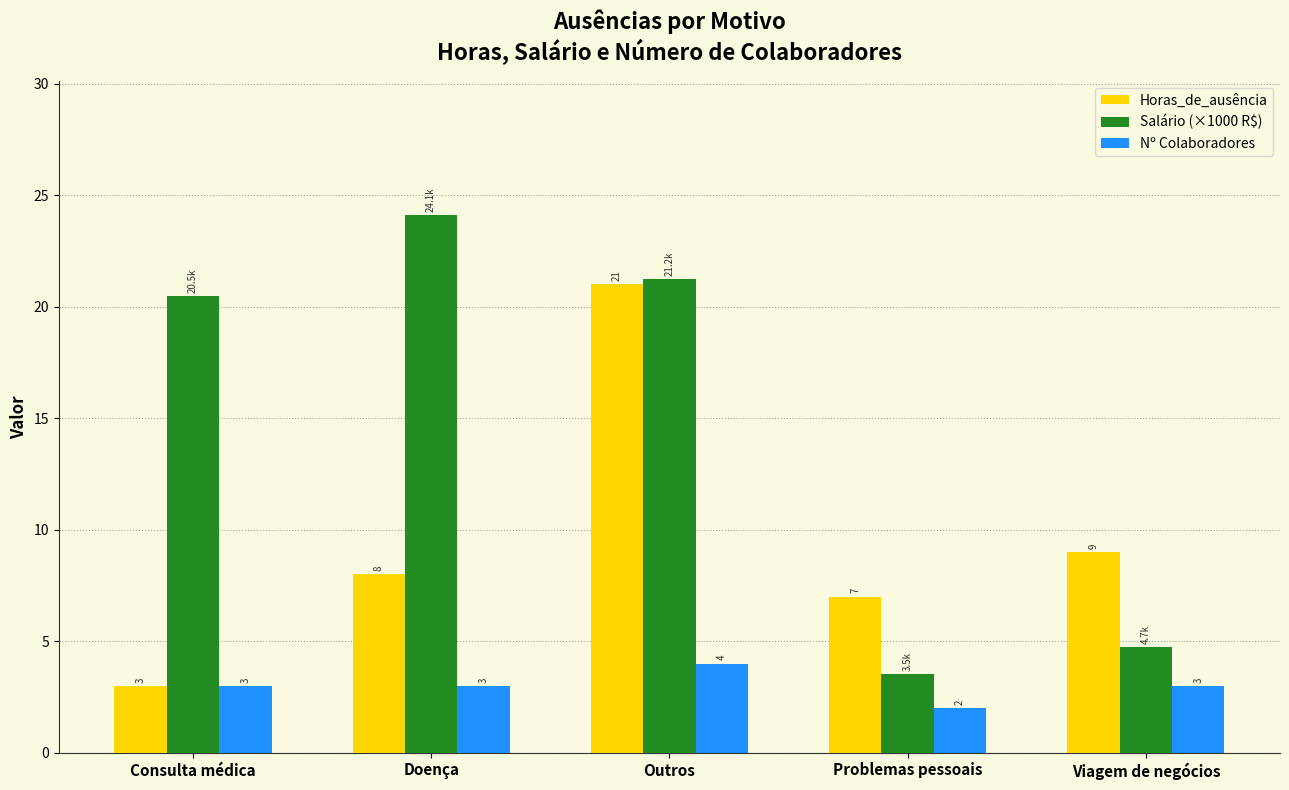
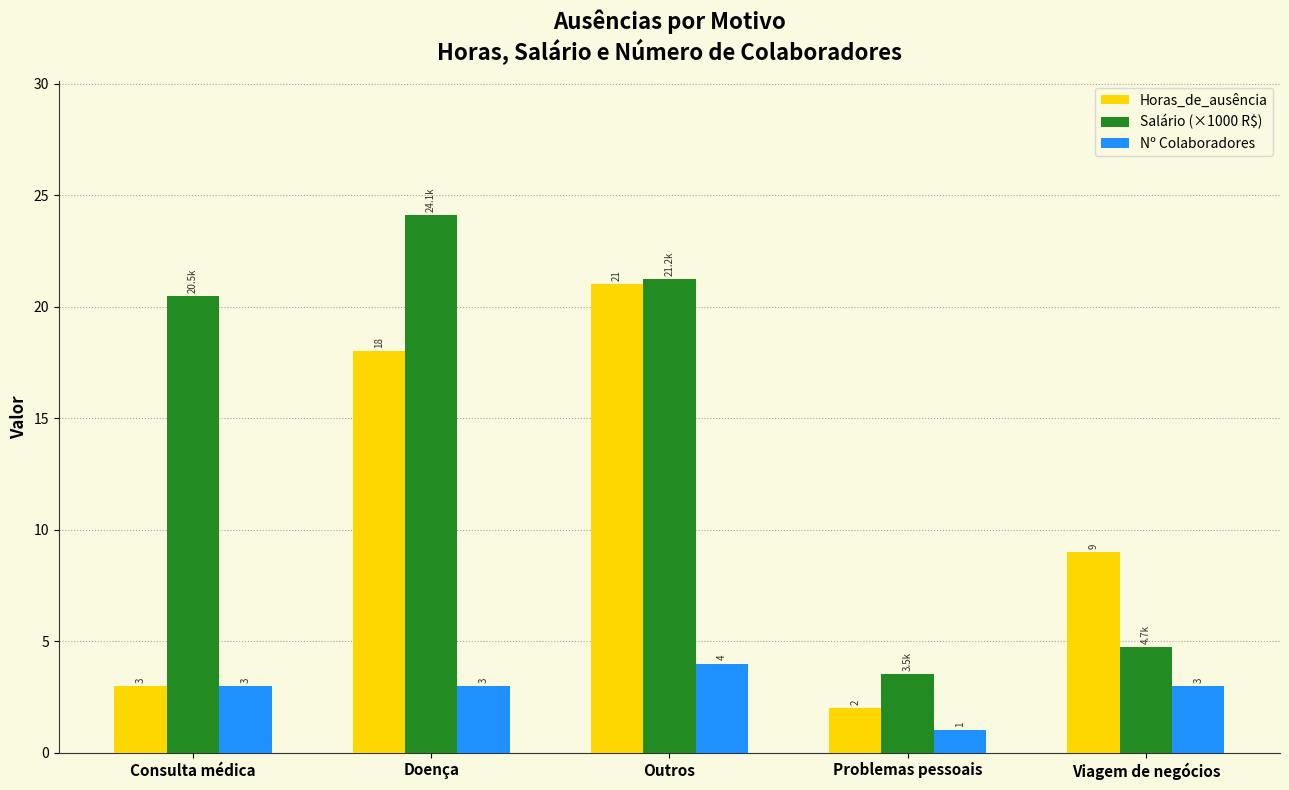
Horas_de_ausência, Doença: 8 -> 18
Horas_de_ausência, Problemas pessoais: 7 -> 2
Nº Colaboradores, Problemas pessoais: 2 -> 1
